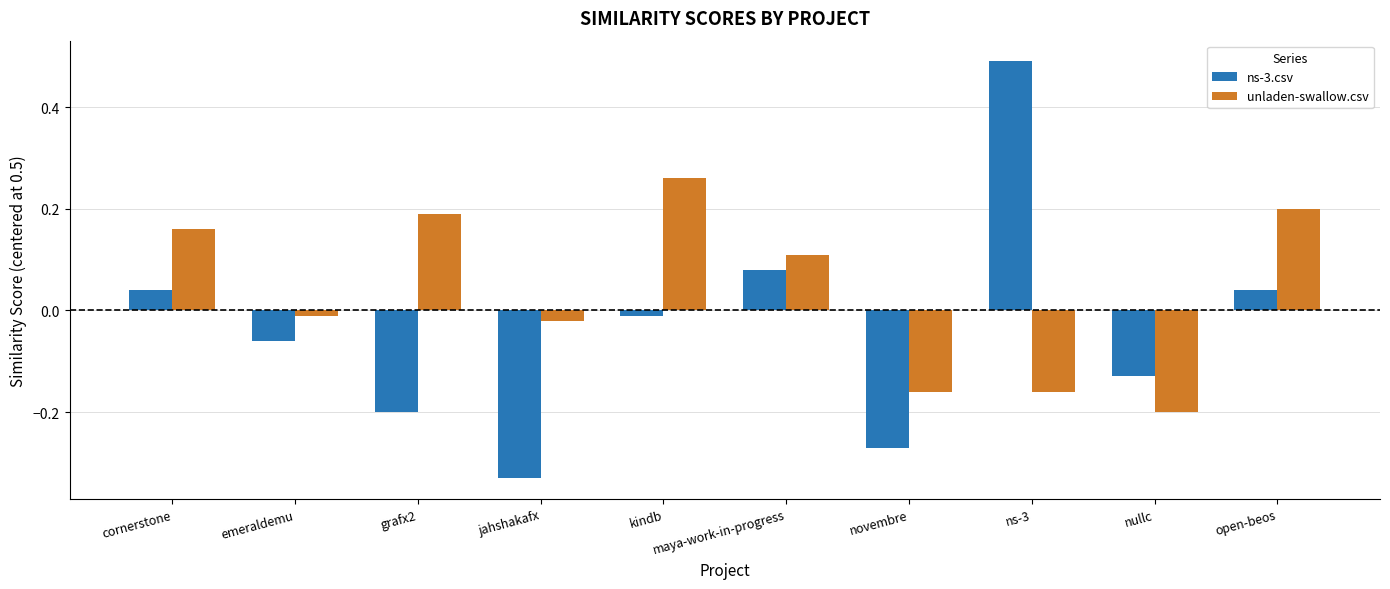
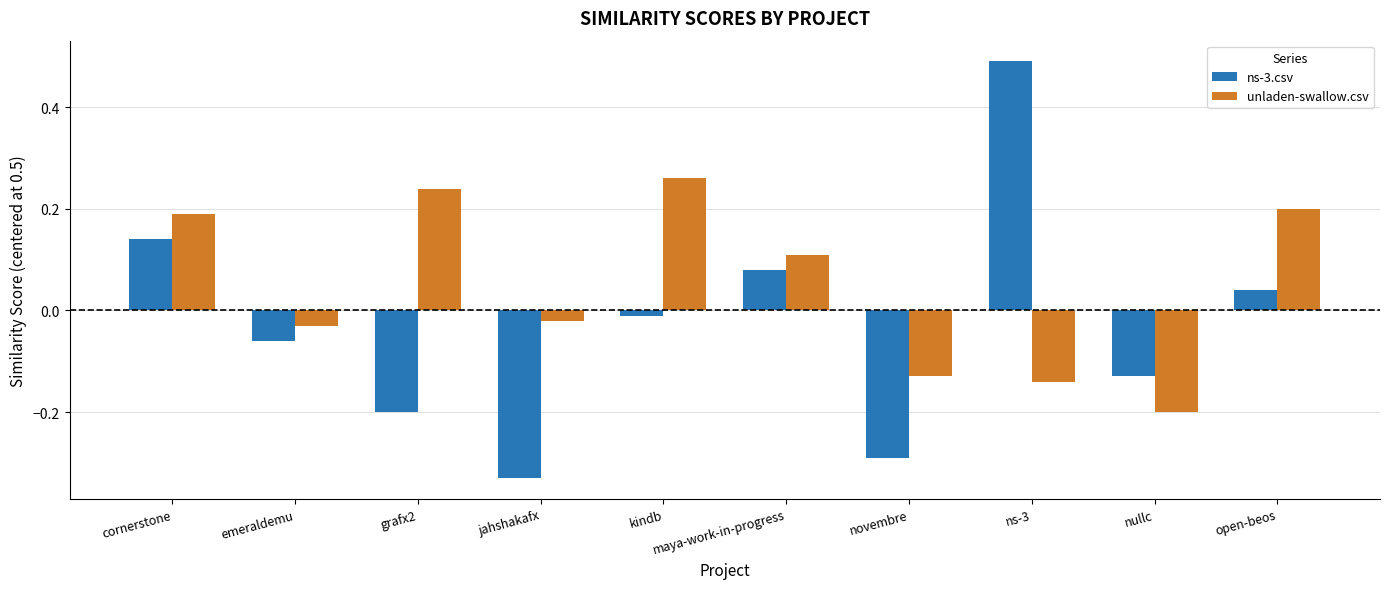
ns-3.csv, cornerstone: 0.04 -> 0.14
unladen-swallow.csv, cornerstone: 0.16 -> 0.19
unladen-swallow.csv, emeraldemu: -0.01 -> -0.03
unladen-swallow.csv, grafx2: 0.19 -> 0.24
ns-3.csv, novembre: -0.27 -> -0.29
unladen-swallow.csv, novembre: -0.16 -> -0.13
unladen-swallow.csv, ns-3: -0.16 -> -0.14
